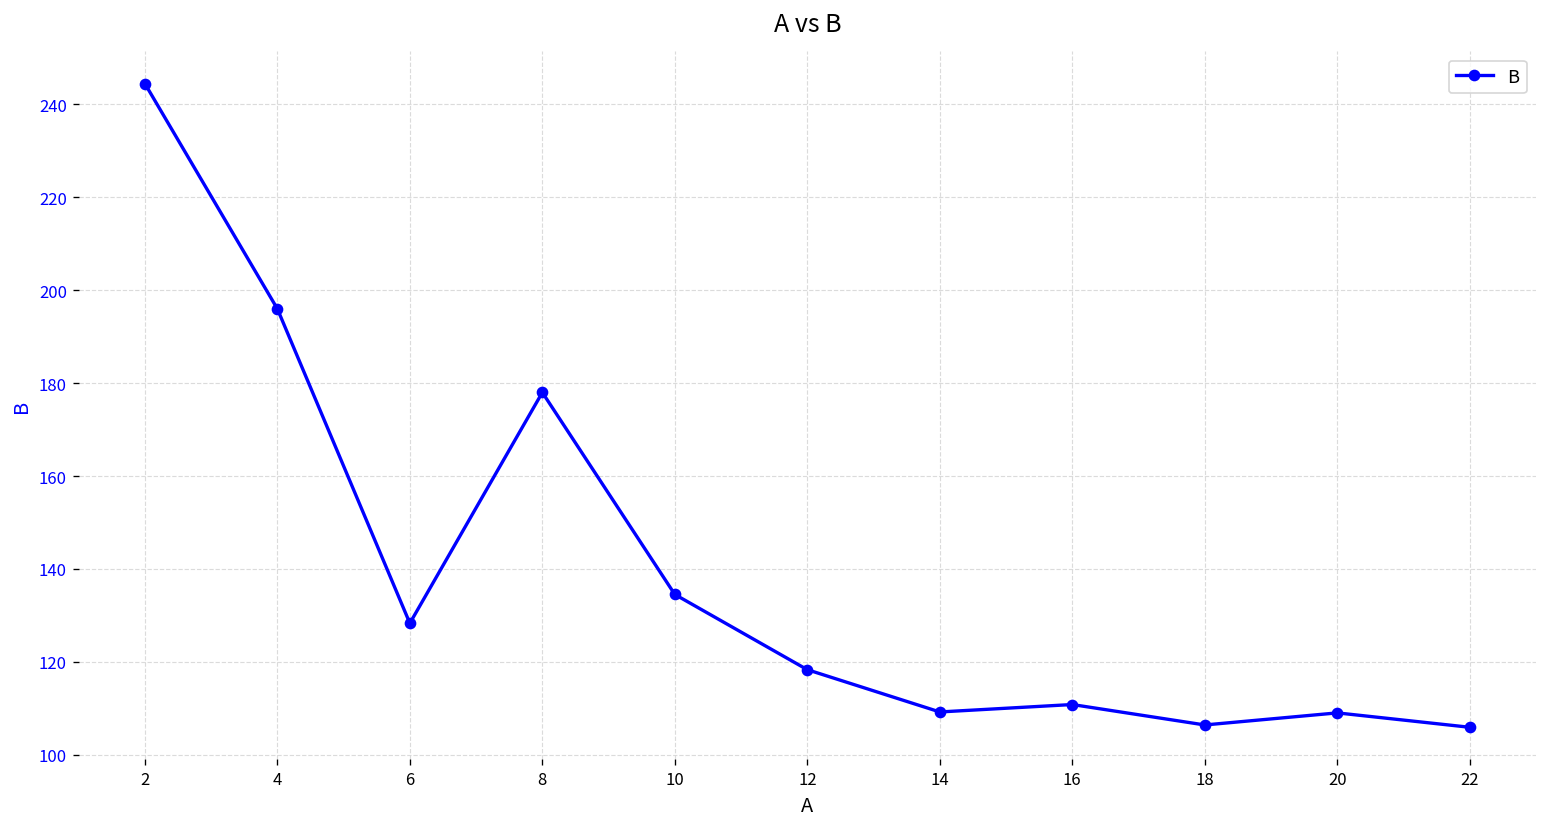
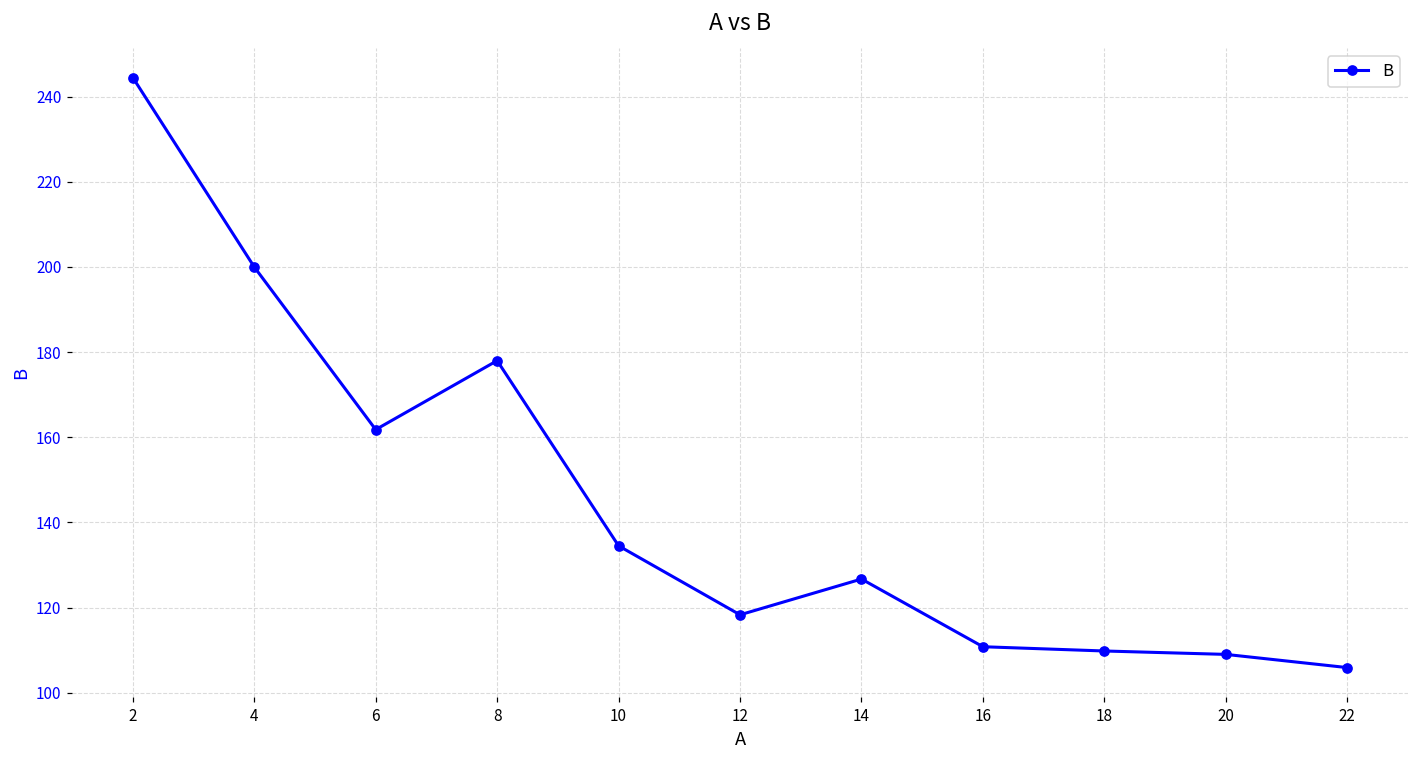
4: 196 -> 200
6: 128 -> 162
14: 109 -> 127
18: 106 -> 110
